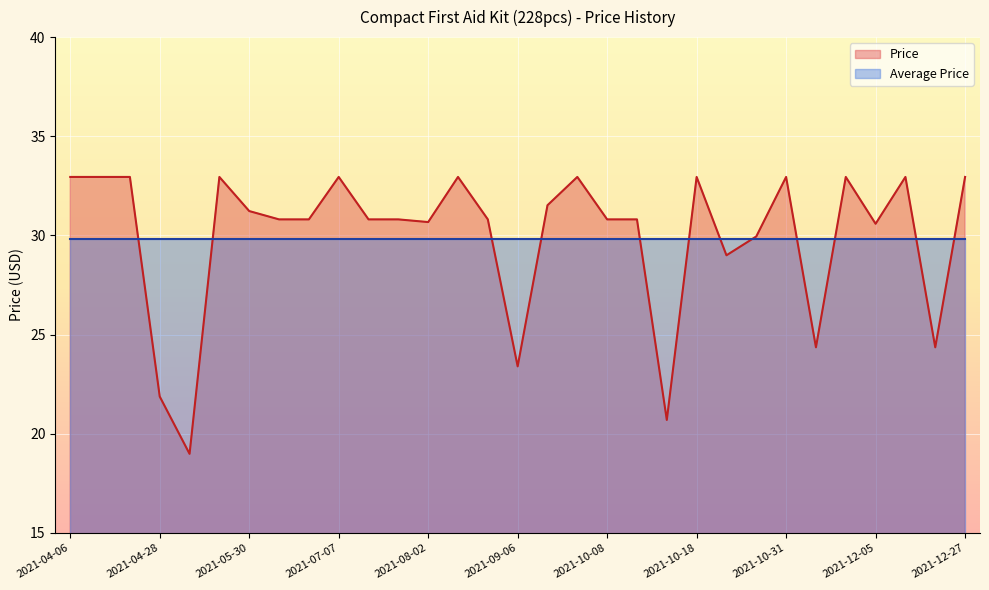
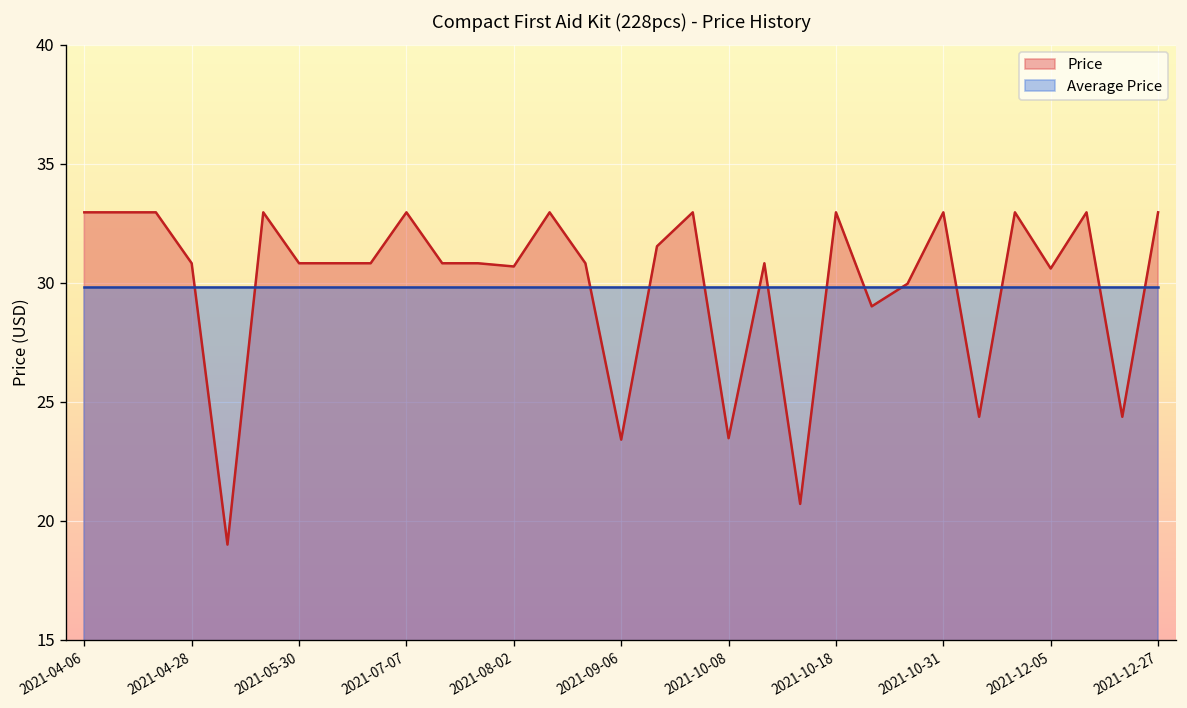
Price, 2021-04-28: 21.9 -> 30.8
Price, 2021-05-30: 31.2 -> 30.8
Price, 2021-10-08: 30.8 -> 23.5
